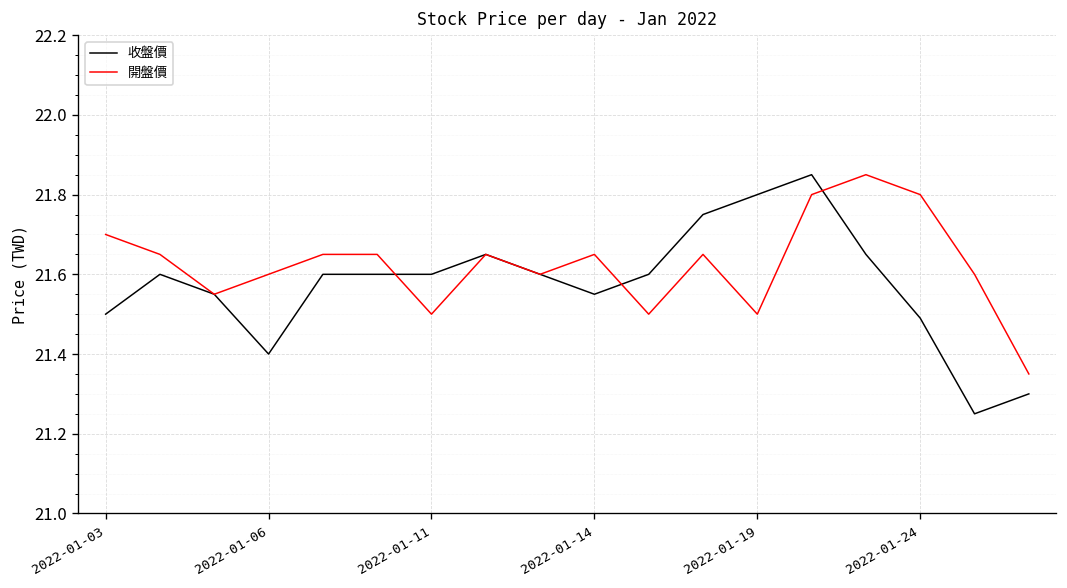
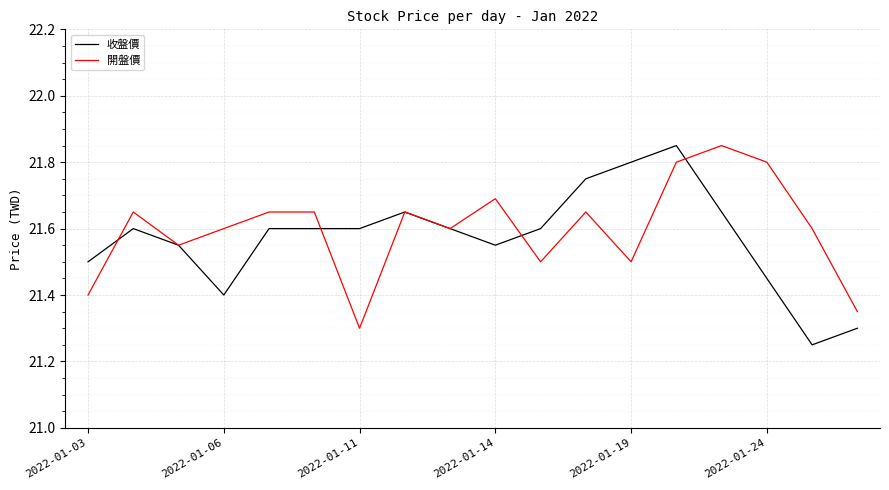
開盤價, 2022-01-03: 21.7 -> 21.4
開盤價, 2022-01-11: 21.5 -> 21.3
開盤價, 2022-01-14: 21.65 -> 21.69
收盤價, 2022-01-24: 21.49 -> 21.45
